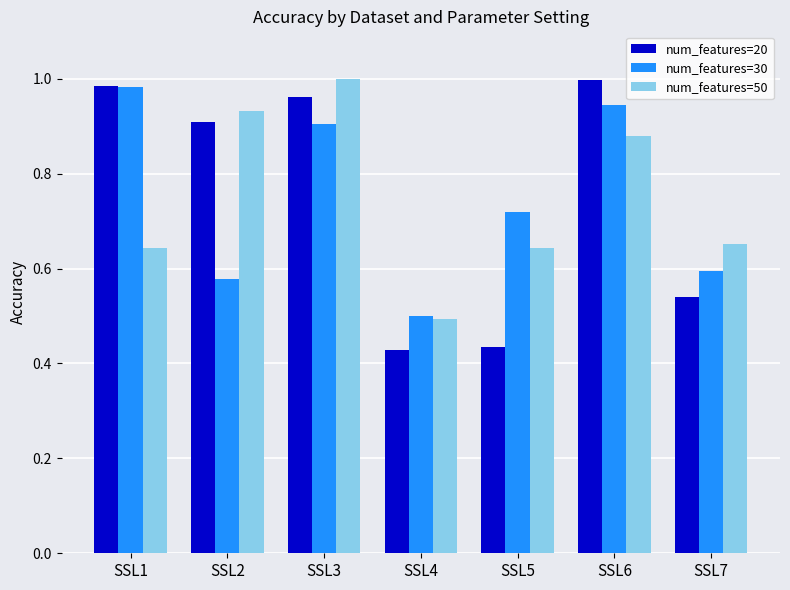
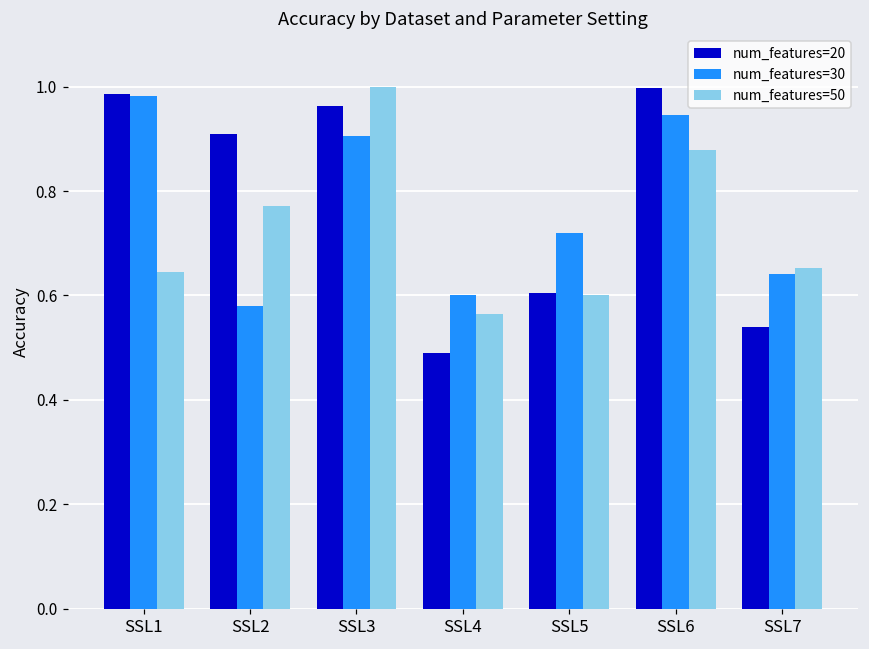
num_features=50, SSL2: 0.93 -> 0.77
num_features=20, SSL4: 0.43 -> 0.49
num_features=30, SSL4: 0.5 -> 0.6
num_features=50, SSL4: 0.49 -> 0.56
num_features=20, SSL5: 0.43 -> 0.61
num_features=50, SSL5: 0.64 -> 0.60
num_features=30, SSL7: 0.59 -> 0.64
